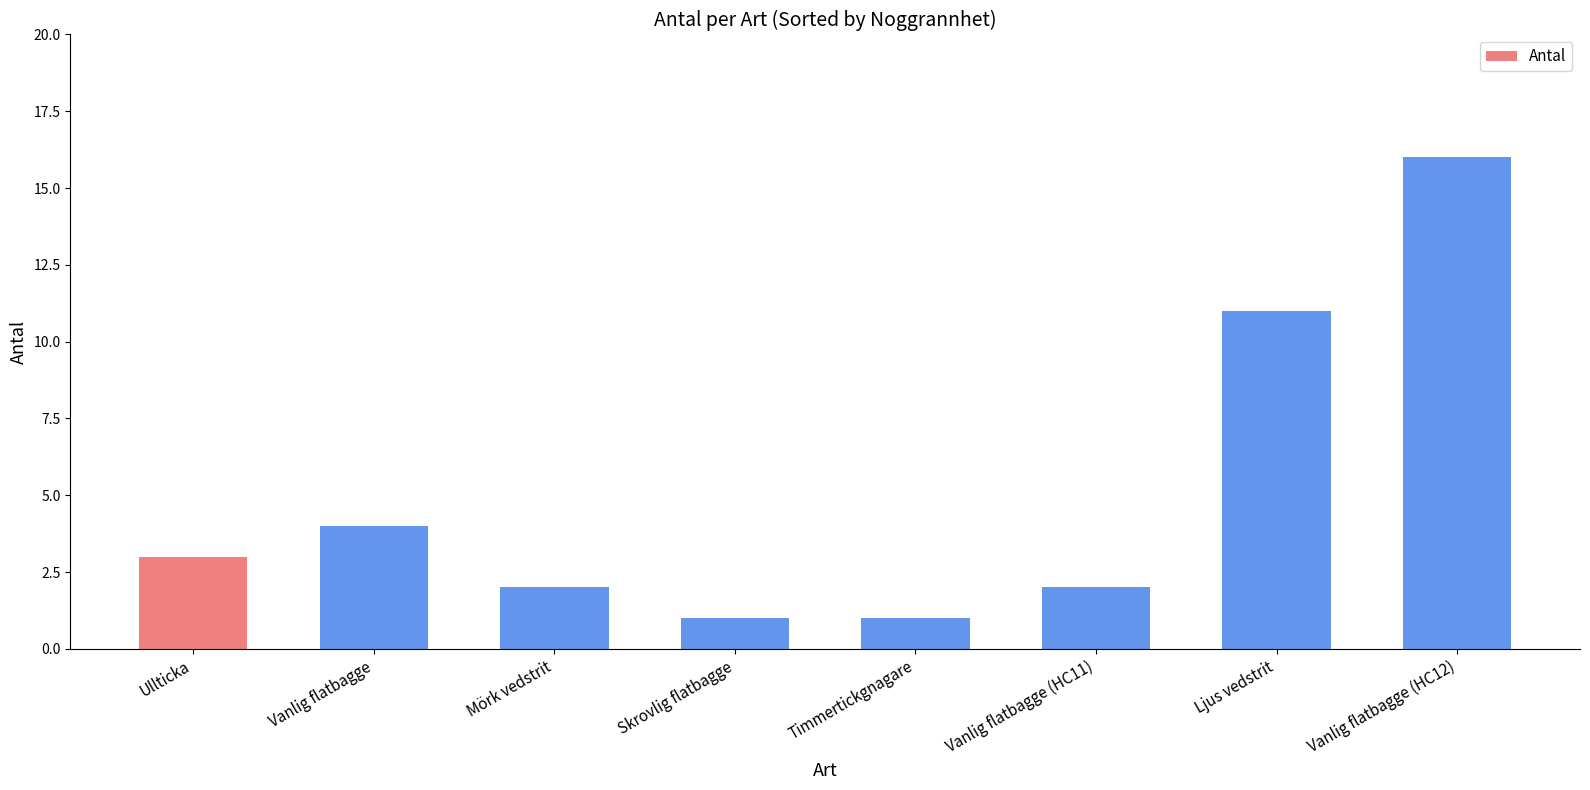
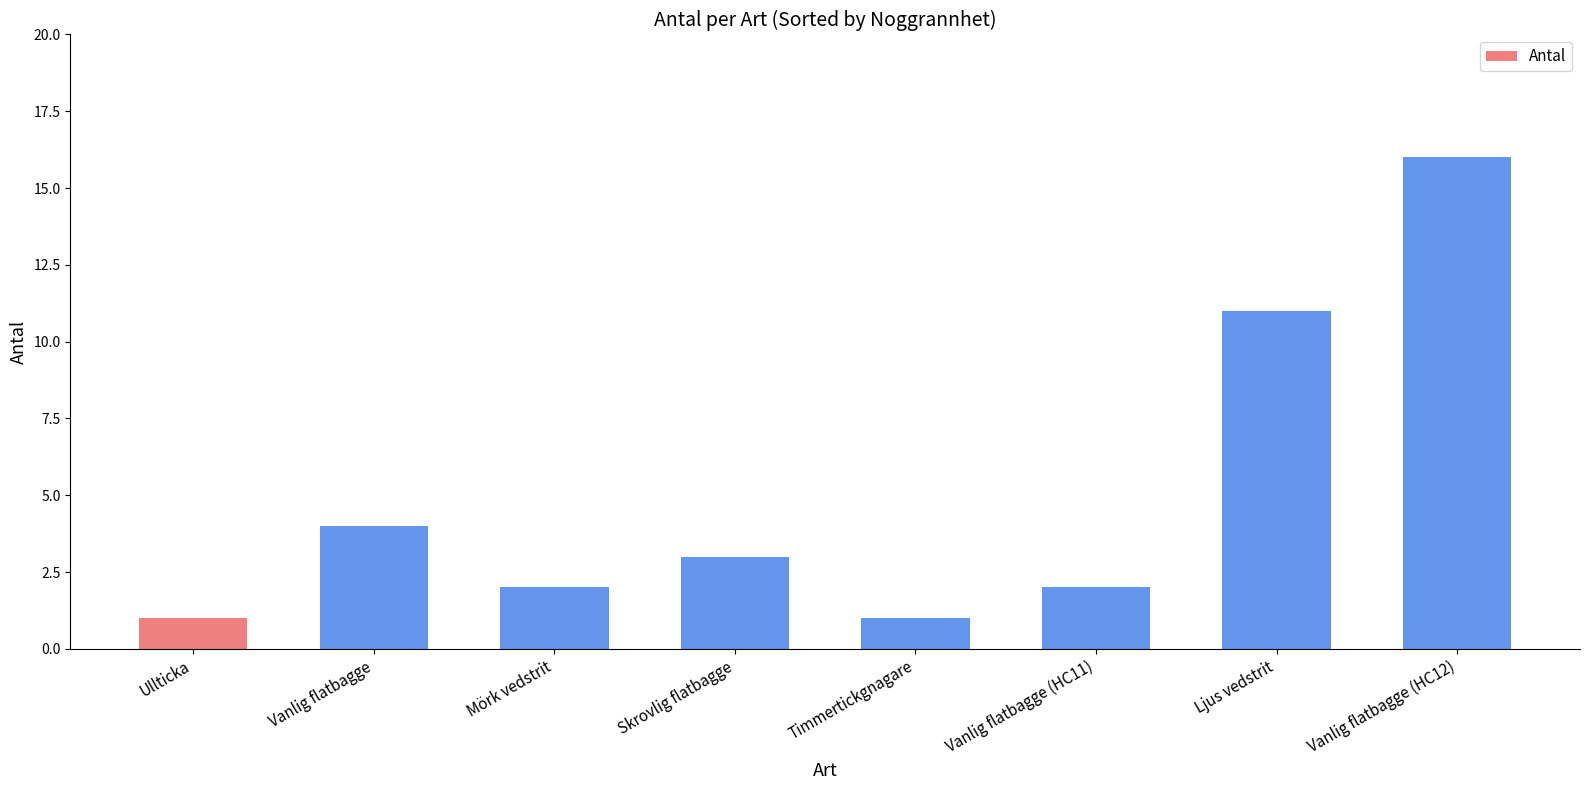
Ullticka: 3 -> 1
Skrovlig flatbagge: 1 -> 3
